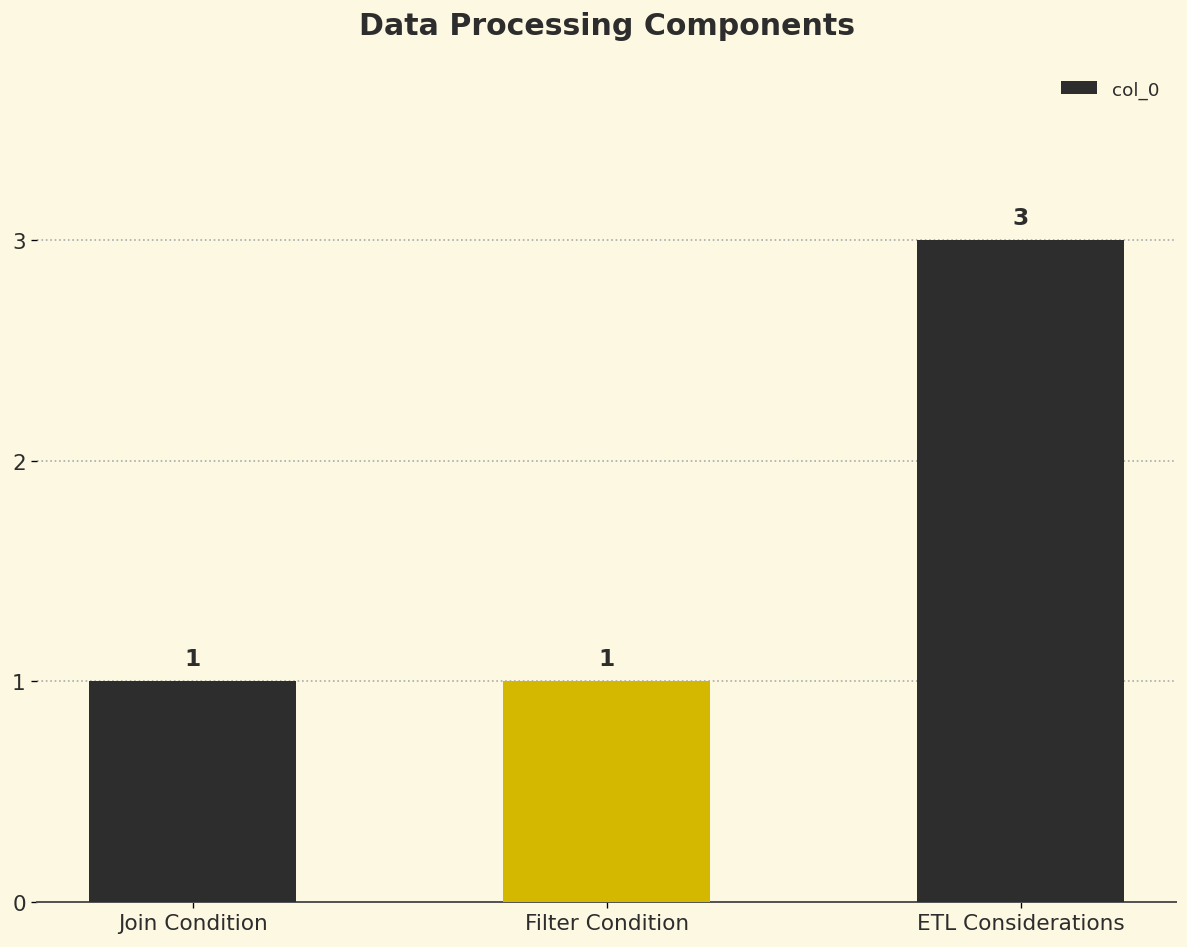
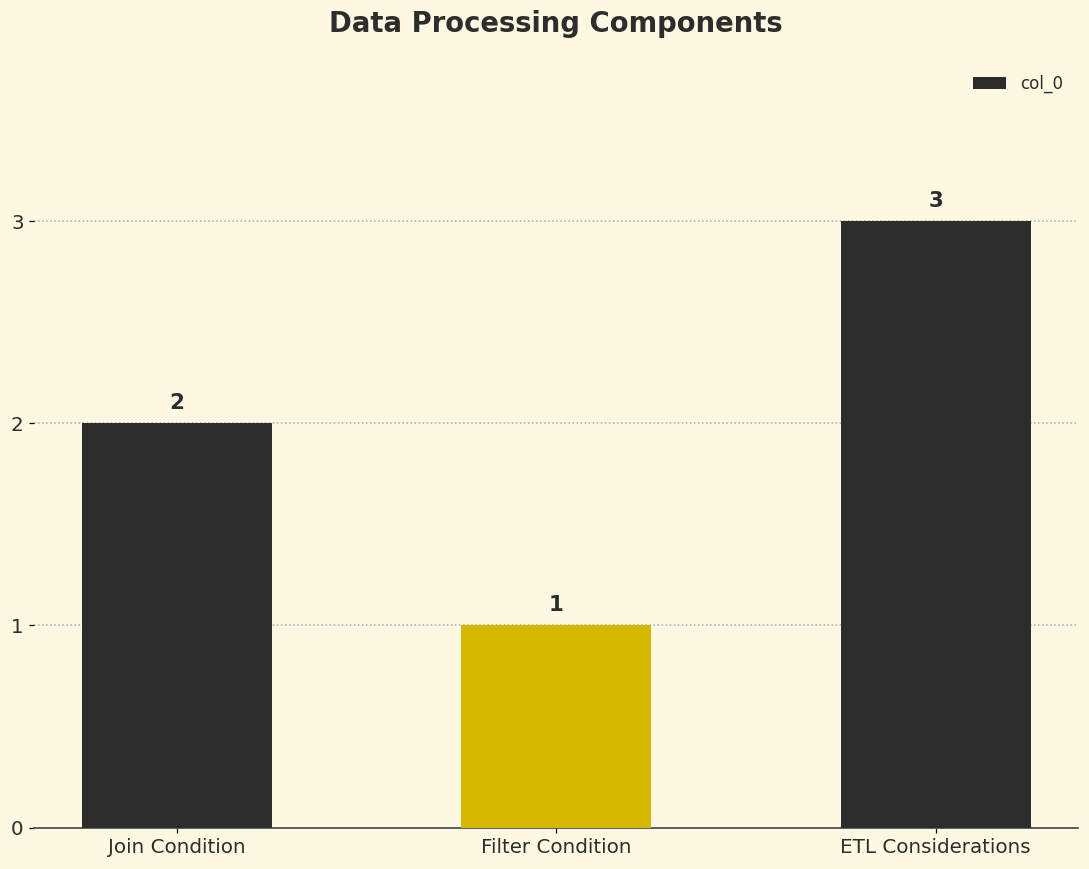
Join Condition: 1 -> 2
